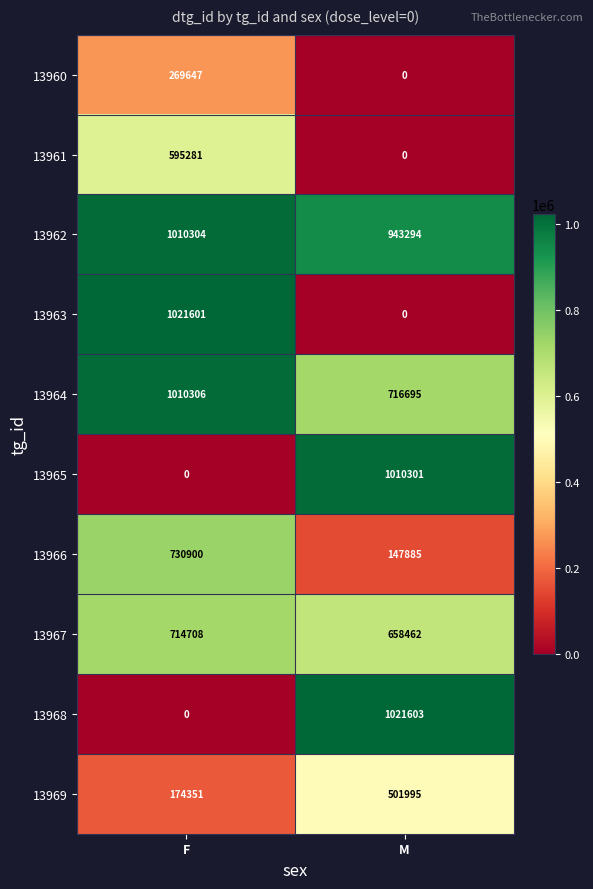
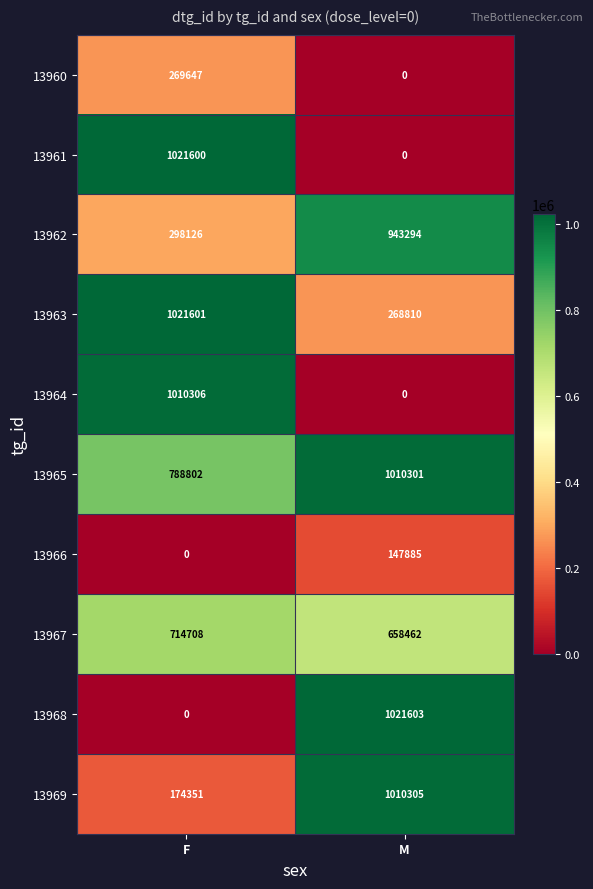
13961, F: 595281 -> 1021600
13962, F: 1010304 -> 298126
13963, M: 0 -> 268810
13964, M: 716695 -> 0
13965, F: 0 -> 788802
13966, F: 730900 -> 0
13969, M: 501995 -> 1010305
